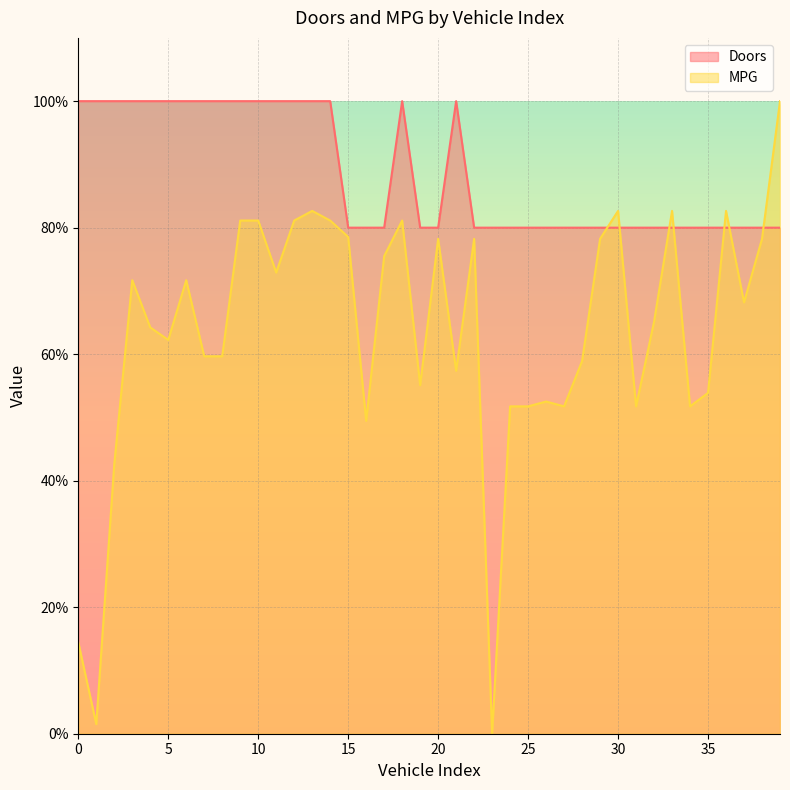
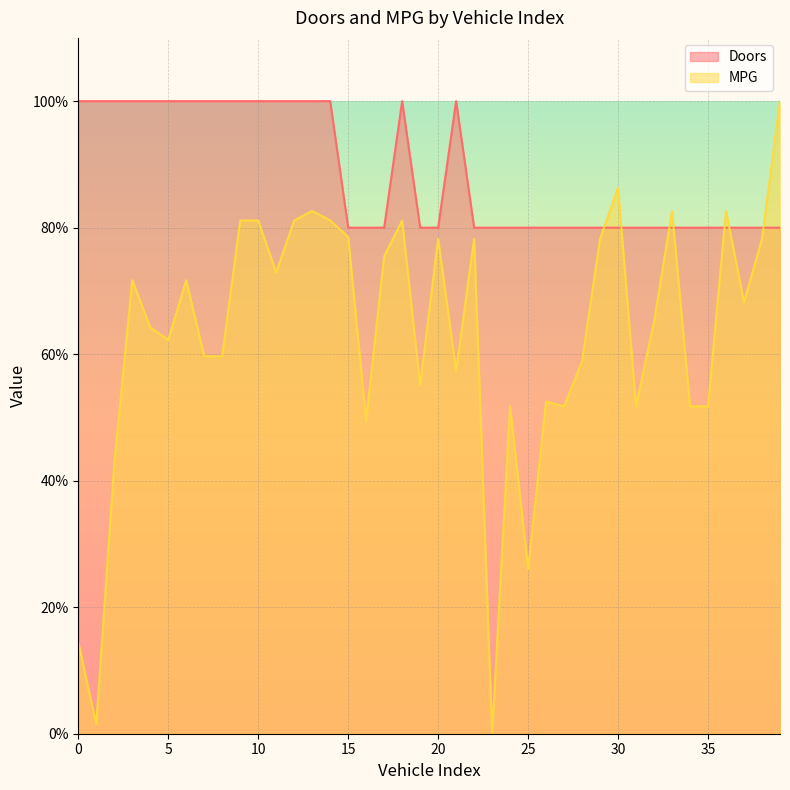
MPG, 25: 52% -> 26%
MPG, 30: 83% -> 86%
MPG, 35: 54% -> 52%
